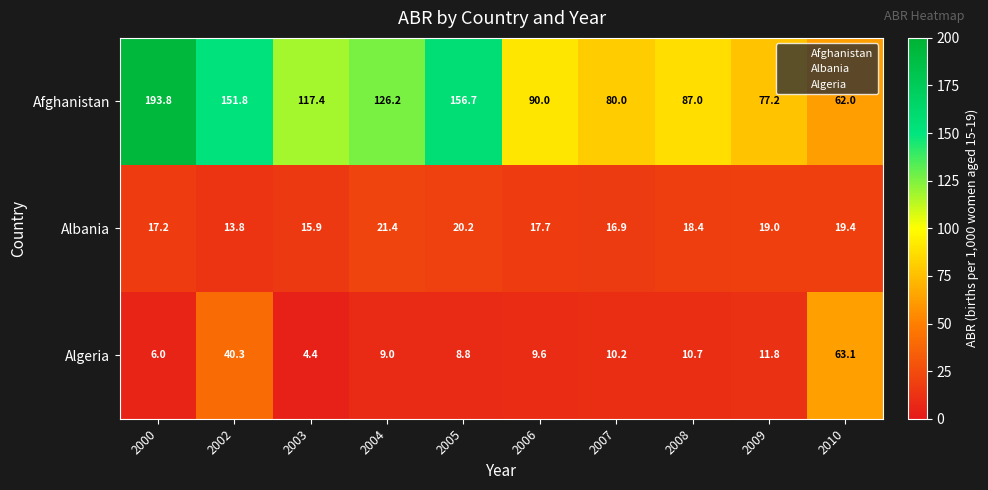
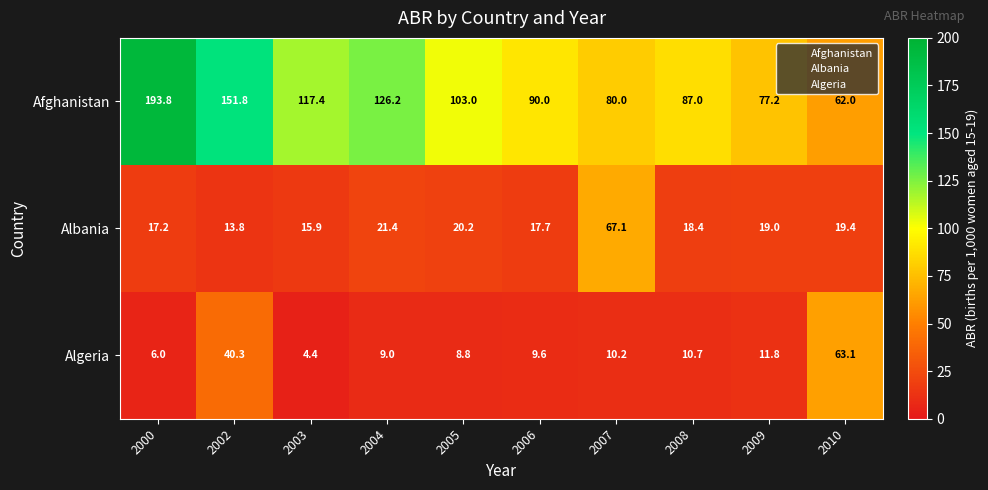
Afghanistan, 2005: 156.7 -> 103.0
Albania, 2007: 16.9 -> 67.1
